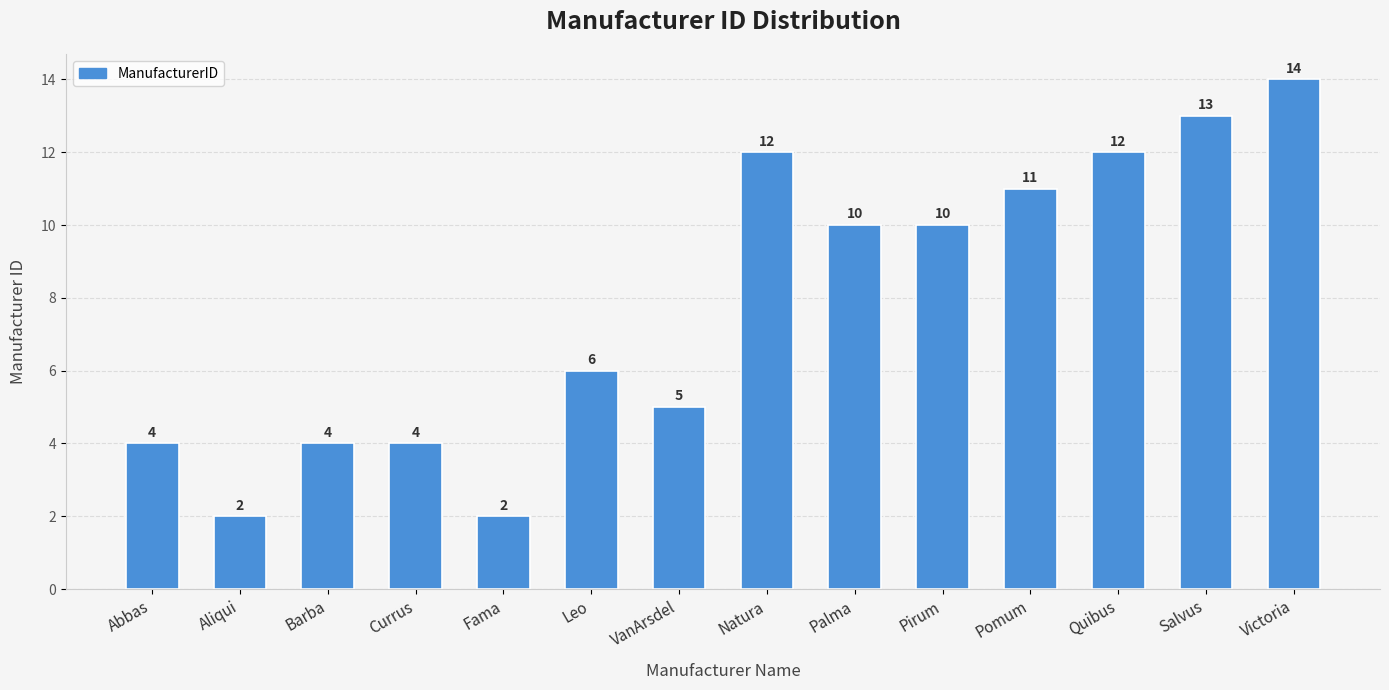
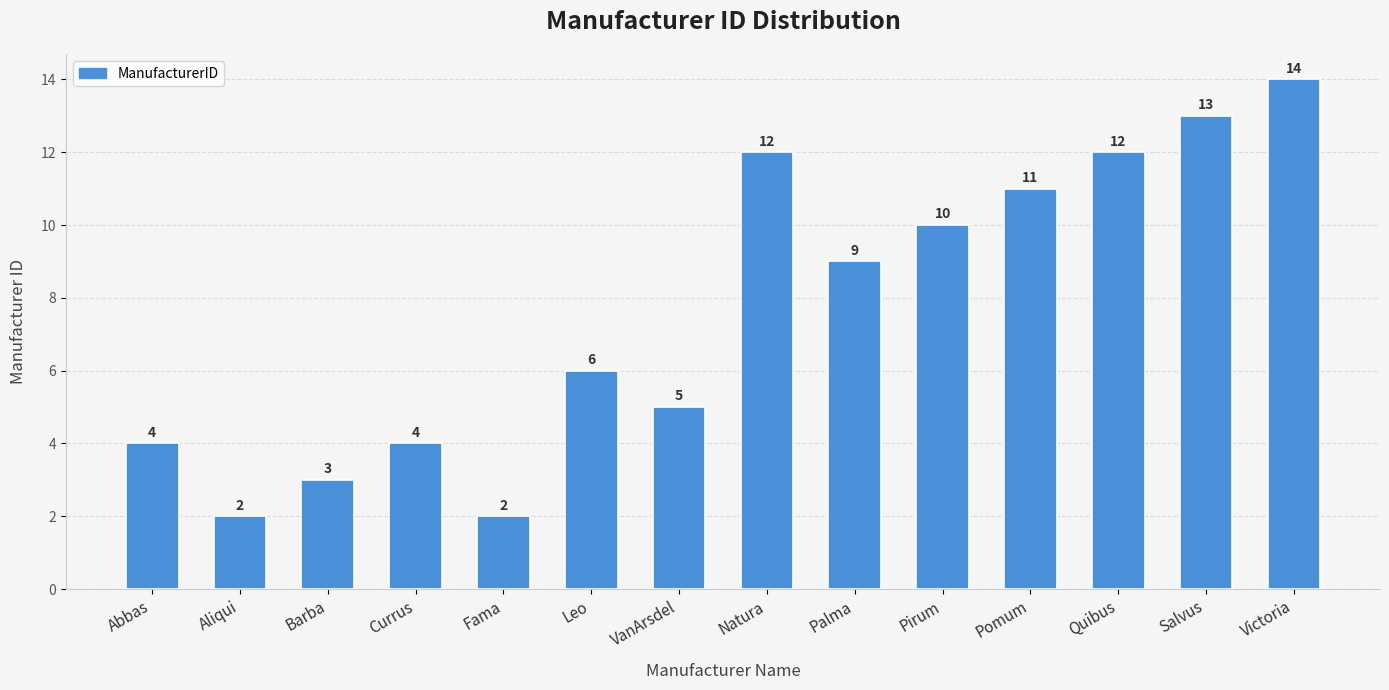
Barba: 4 -> 3
Palma: 10 -> 9
